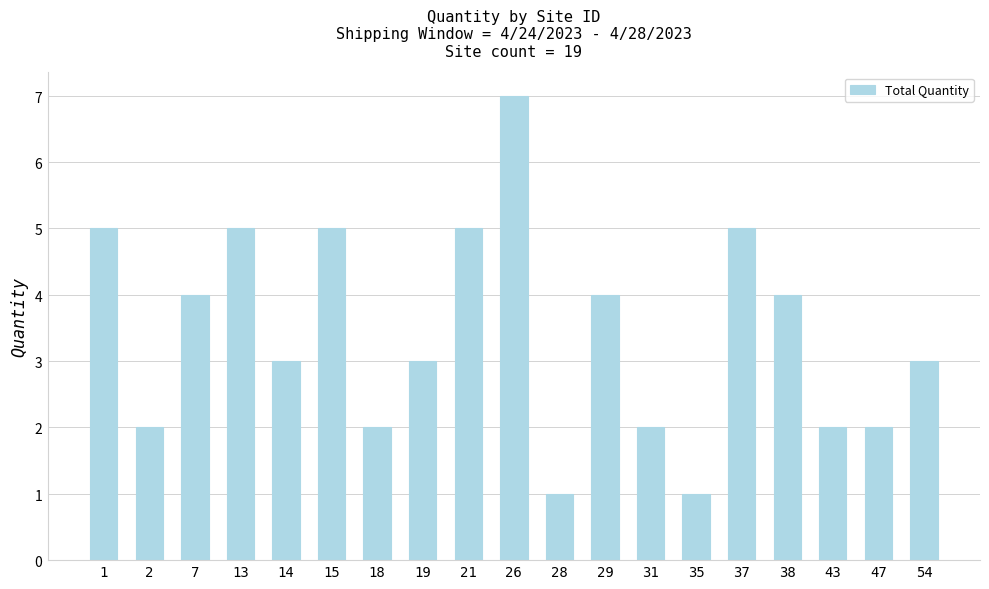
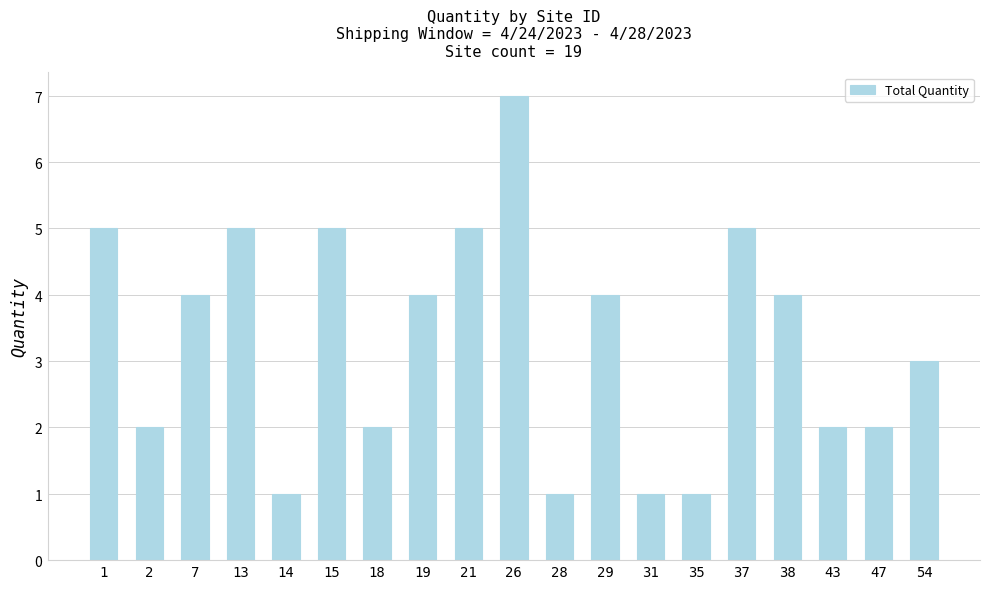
14: 3 -> 1
19: 3 -> 4
31: 2 -> 1
